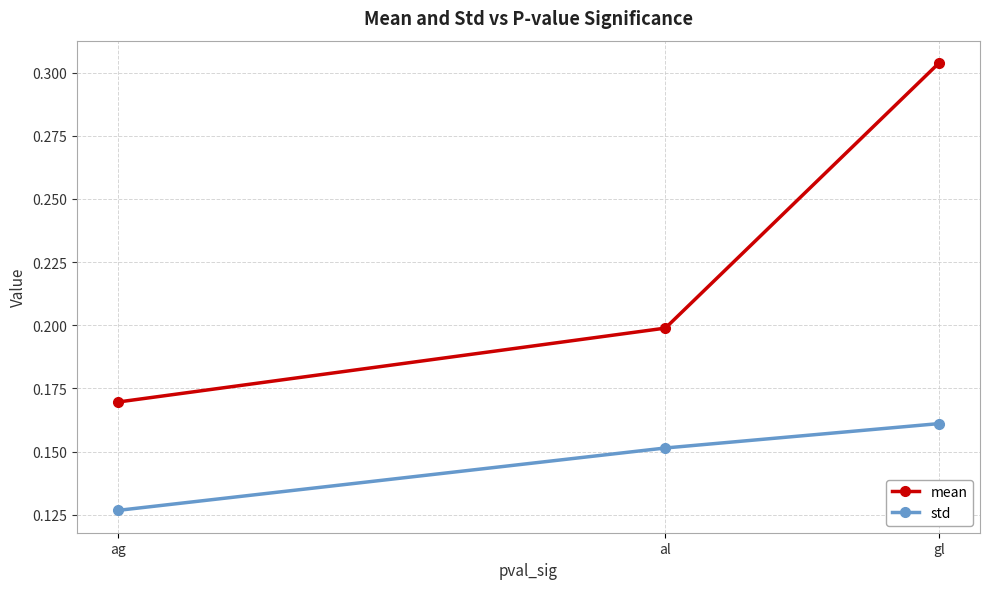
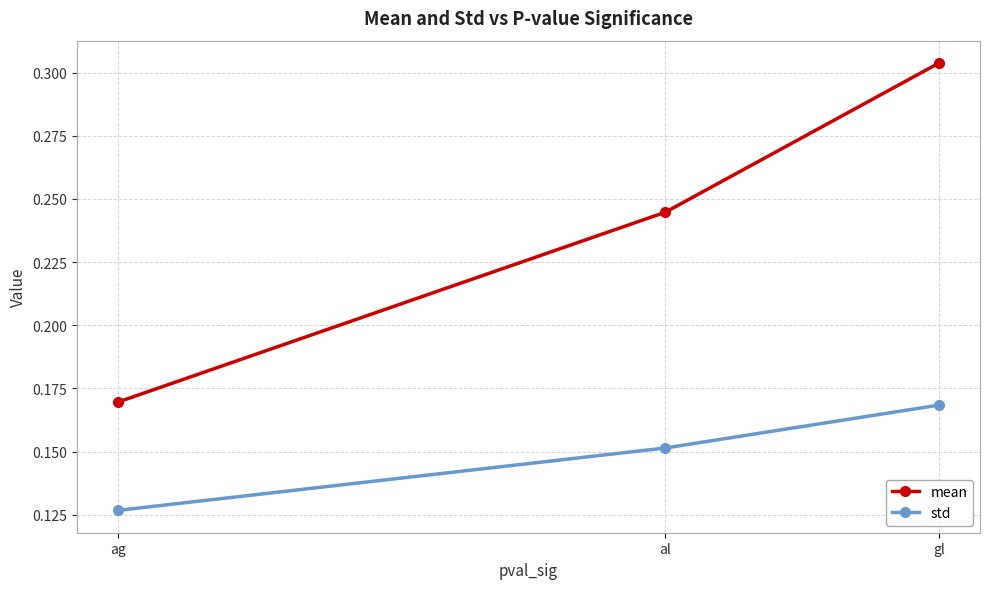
mean, al: 0.199 -> 0.245
std, gl: 0.161 -> 0.168
